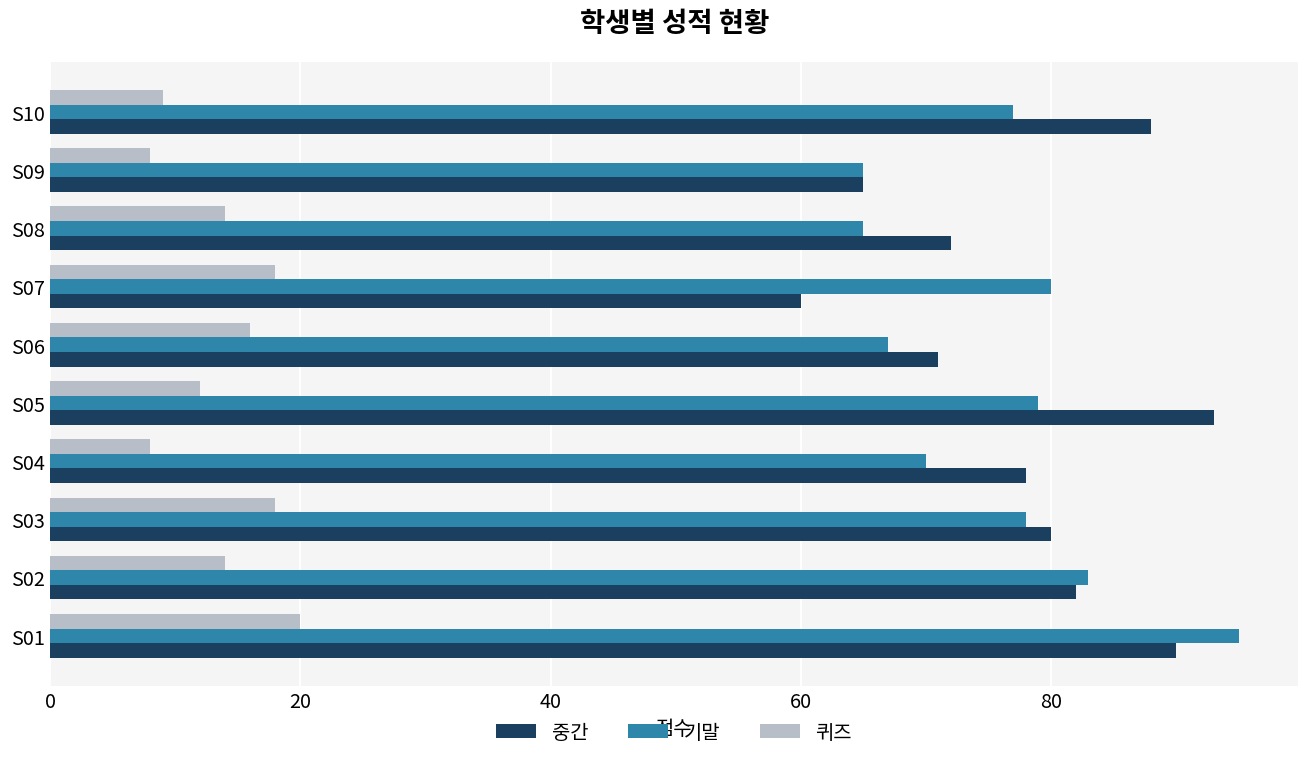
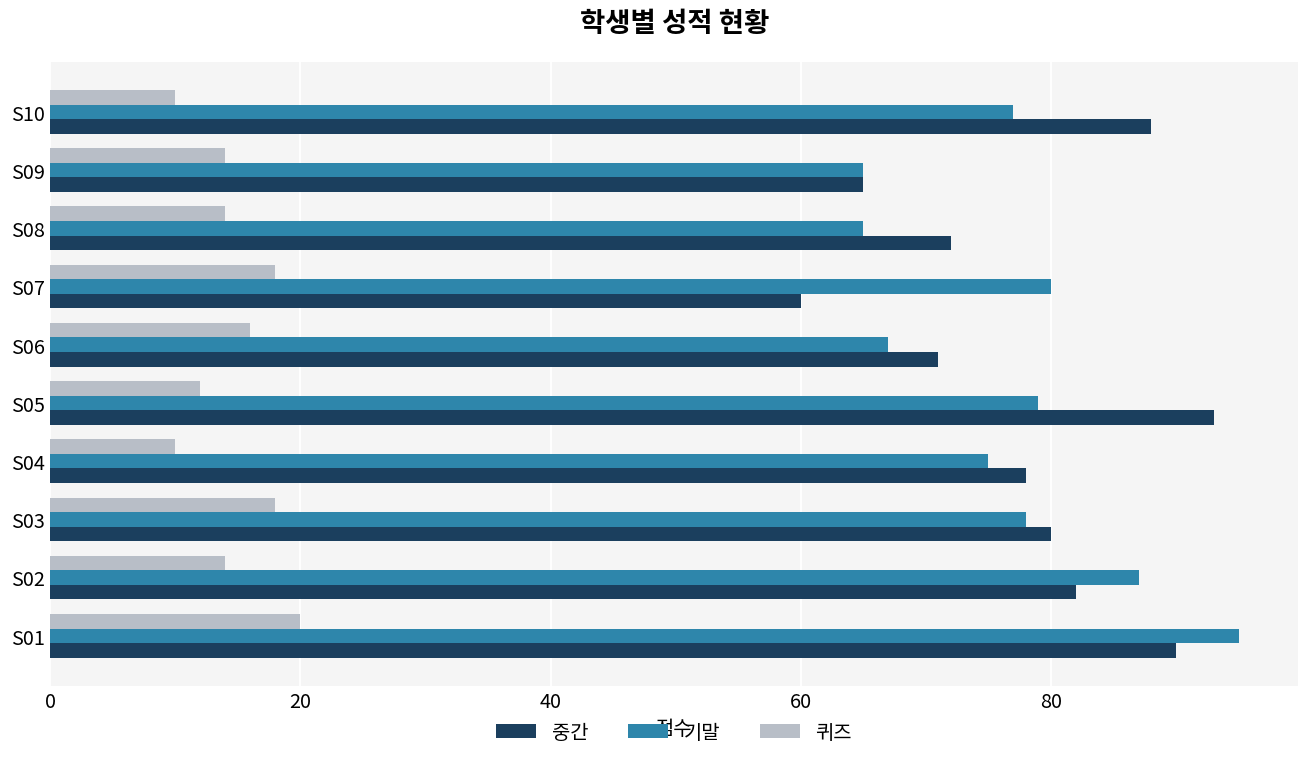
퀴즈, S10: 9 -> 10
퀴즈, S09: 8 -> 14
퀴즈, S04: 8 -> 10
기말, S04: 70 -> 75
기말, S02: 83 -> 87
